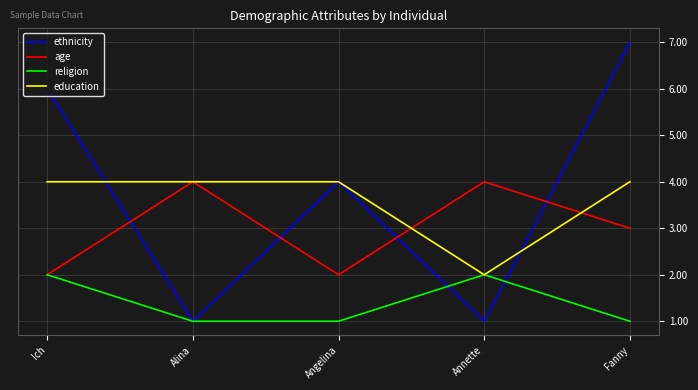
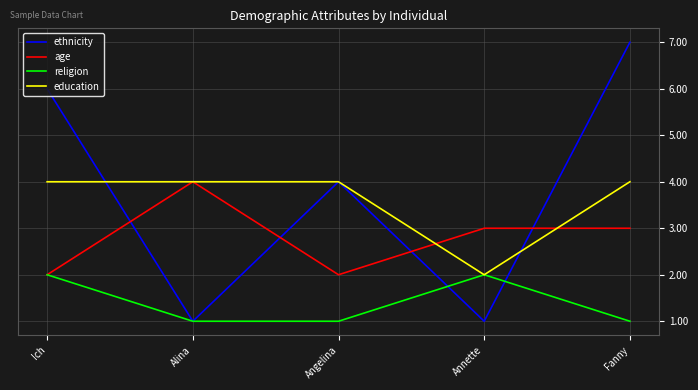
age, Annette: 4 -> 3
